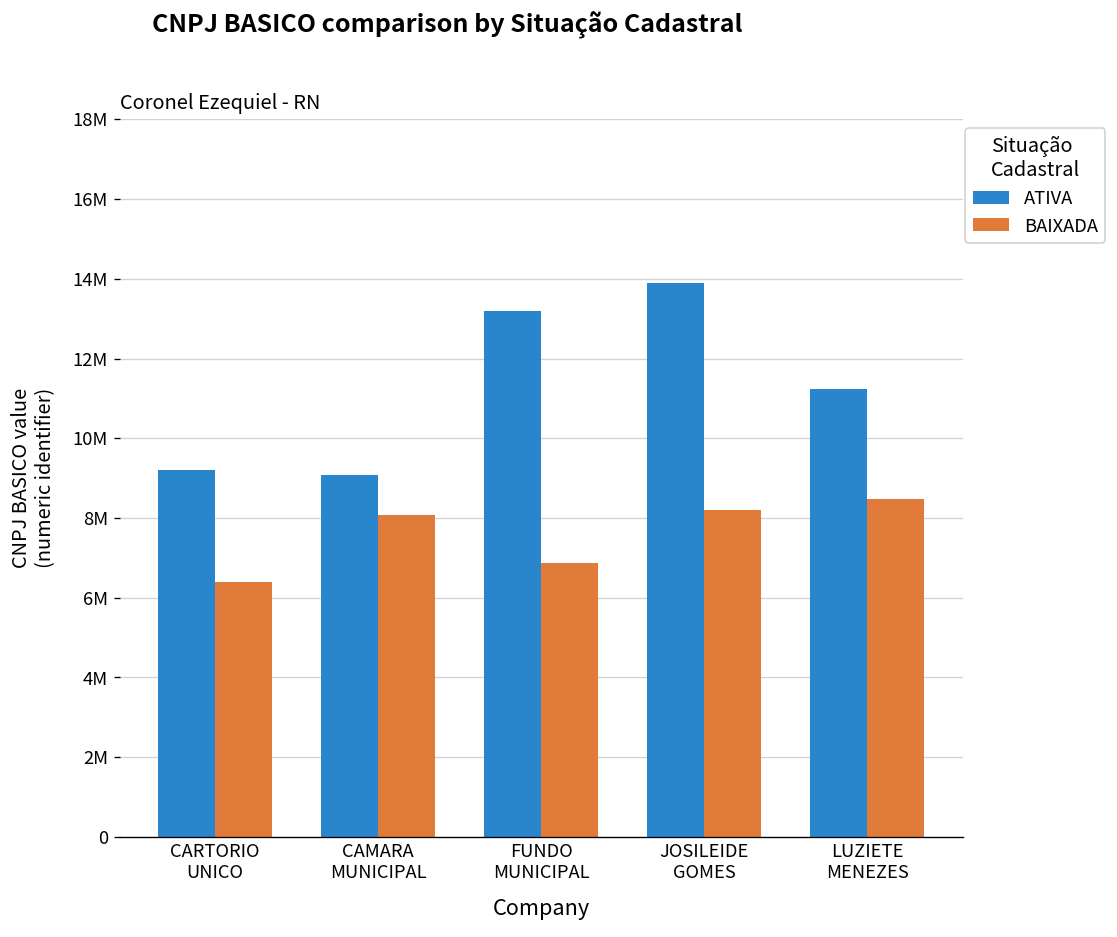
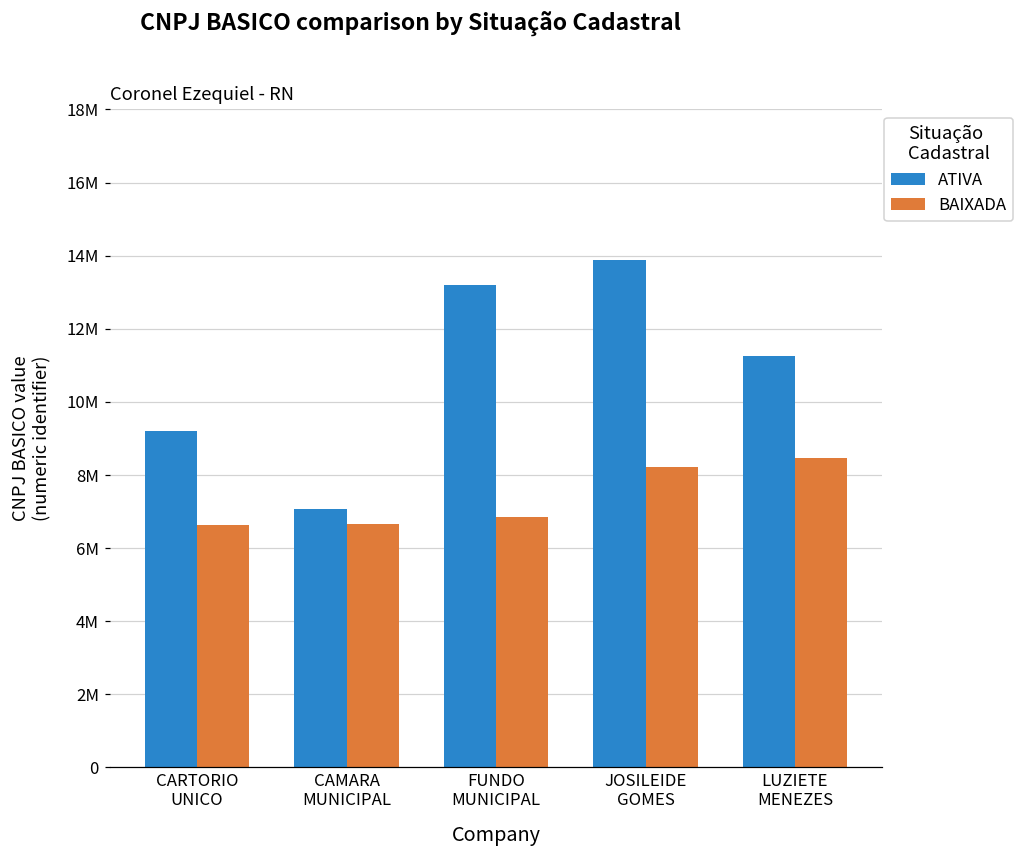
BAIXADA, CARTORIO UNICO: 6400000 -> 6600000
ATIVA, CAMARA MUNICIPAL: 9100000 -> 7100000
BAIXADA, CAMARA MUNICIPAL: 8100000 -> 6600000
